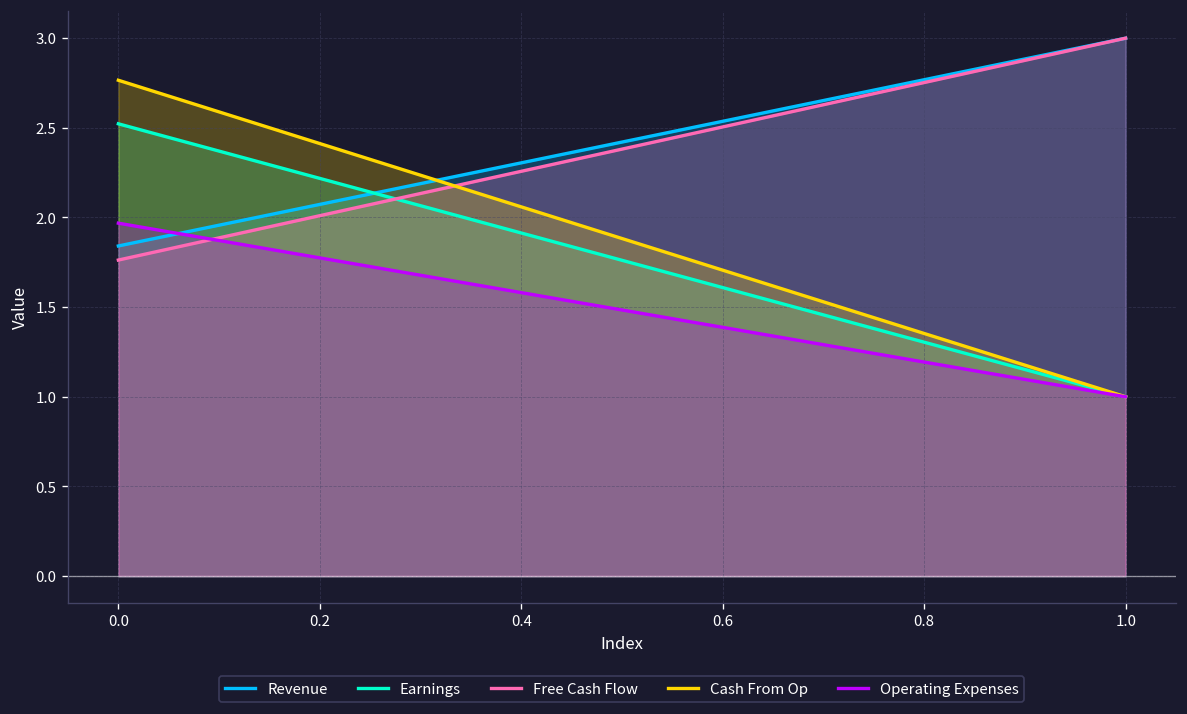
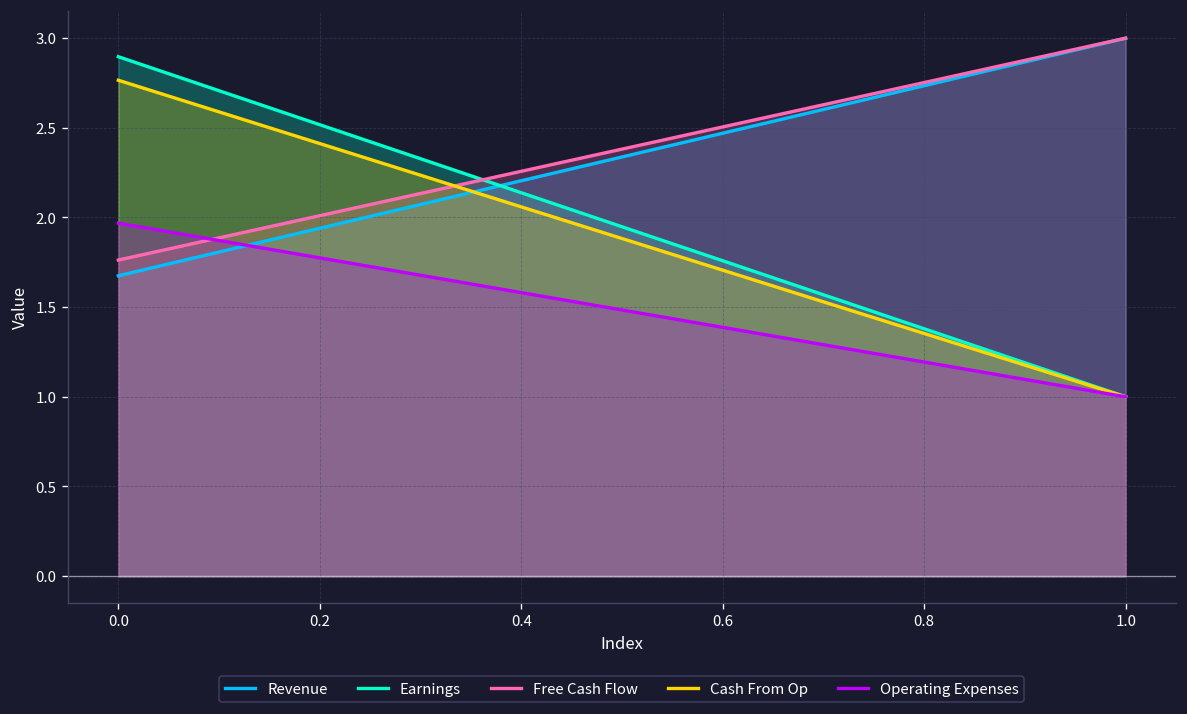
Revenue, 0.0: 1.84 -> 1.67
Earnings, 0.0: 2.52 -> 2.90
